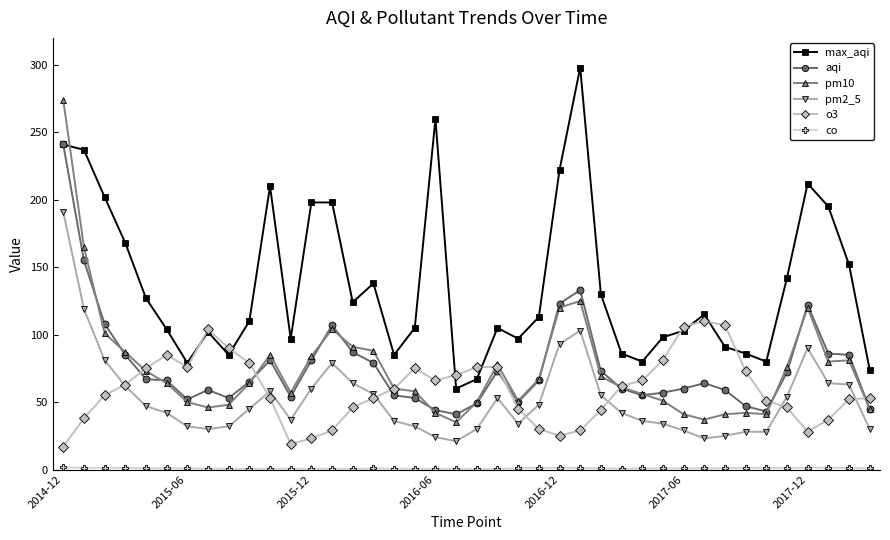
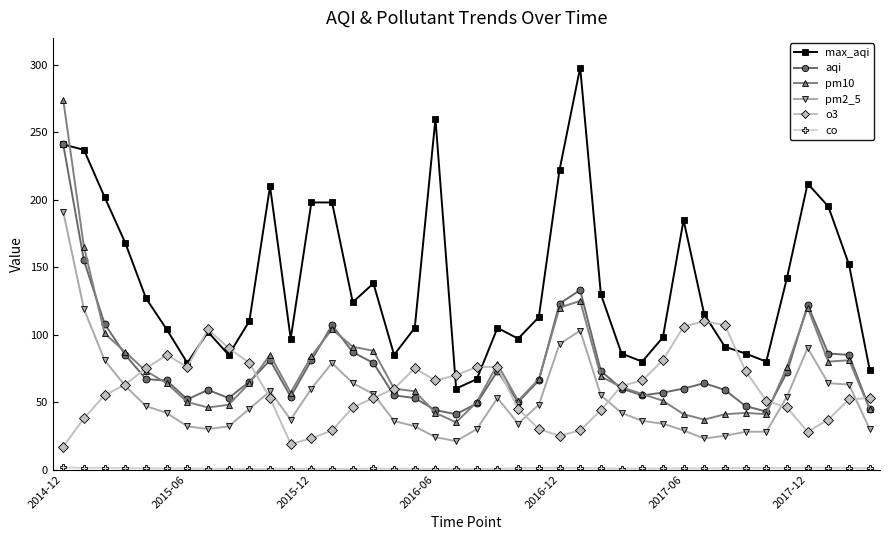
max_aqi, 2017-06: 103 -> 185
